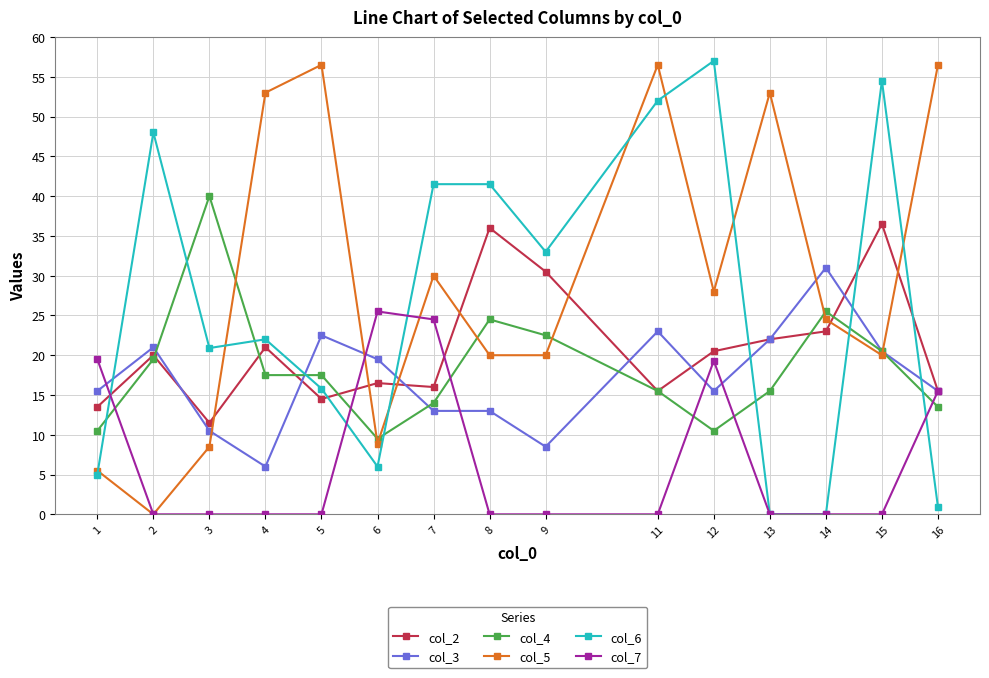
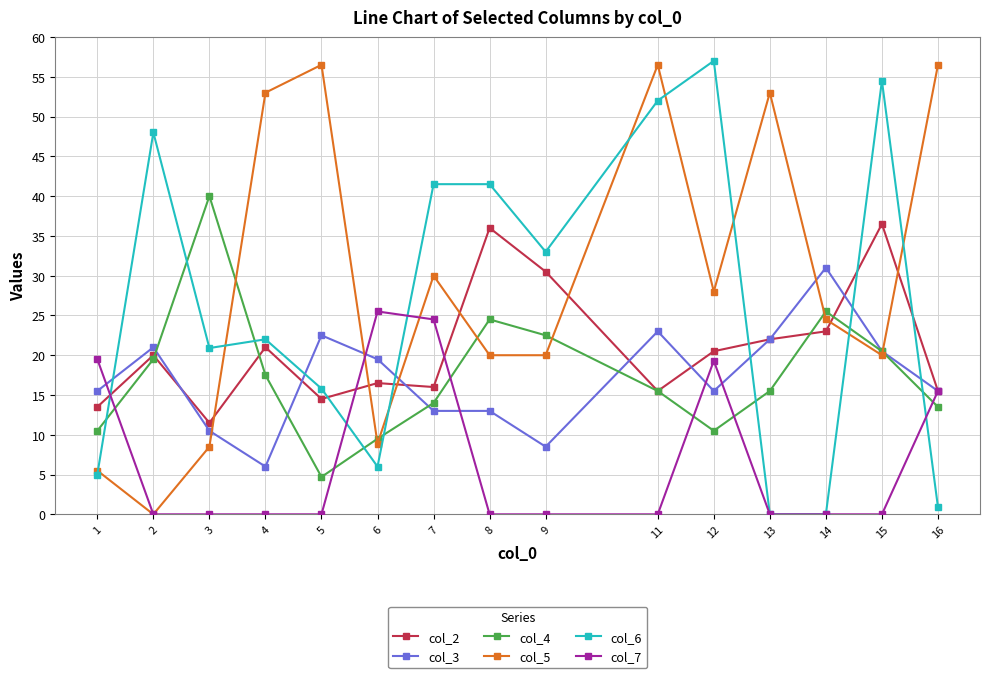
col_4, 5: 18 -> 5
